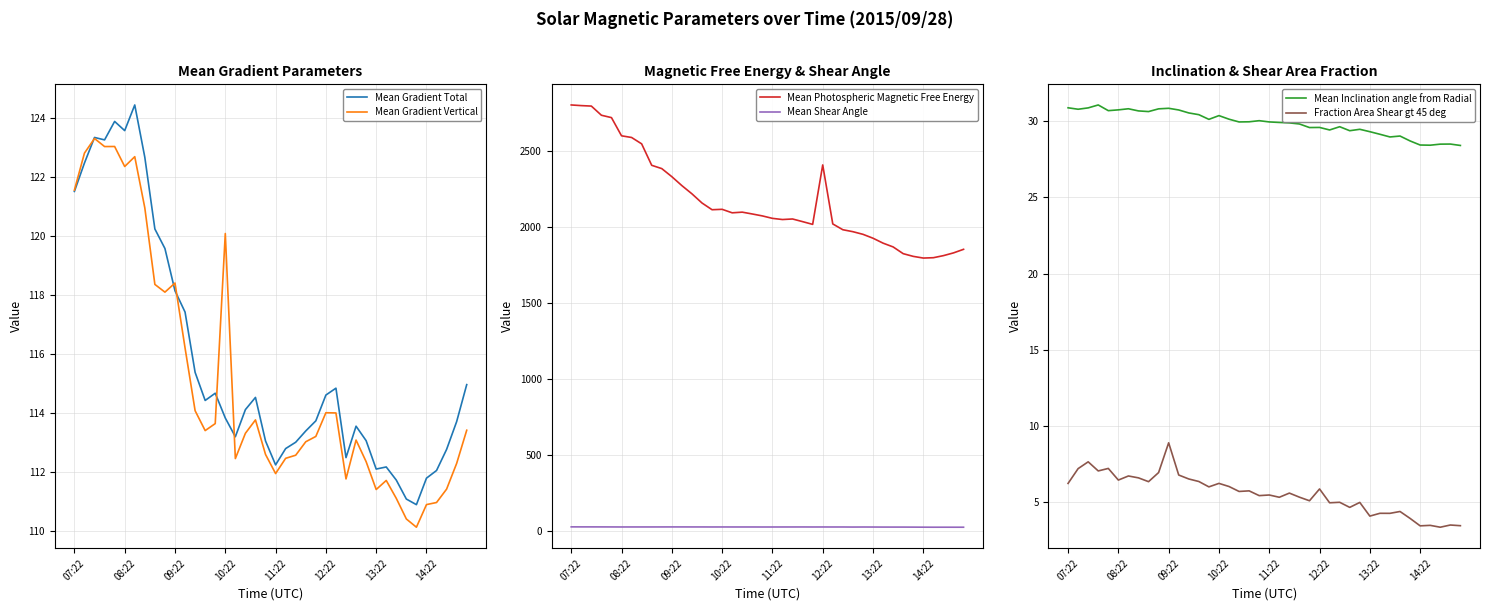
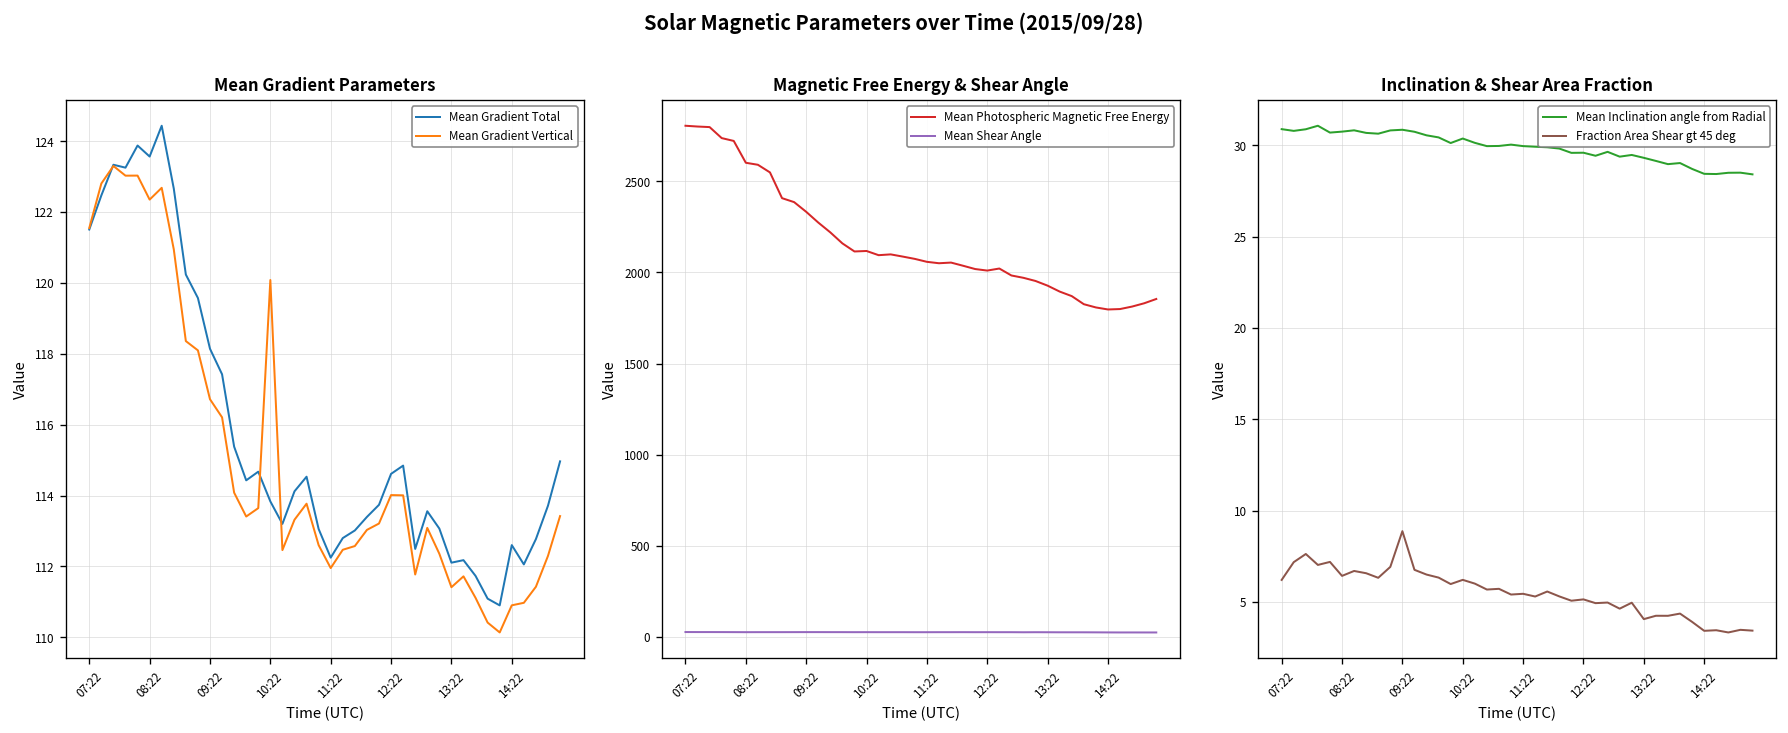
Mean Gradient Parameters, Mean Gradient Vertical, 09:22: 118.4 -> 116.7
Mean Gradient Parameters, Mean Gradient Total, 14:22: 111.8 -> 112.6
Magnetic Free Energy & Shear Angle, Mean Photospheric Magnetic Free Energy, 12:22: 2410 -> 2010
Inclination & Shear Area Fraction, Fraction Area Shear gt 45 deg, 12:22: 5.8 -> 5.1
